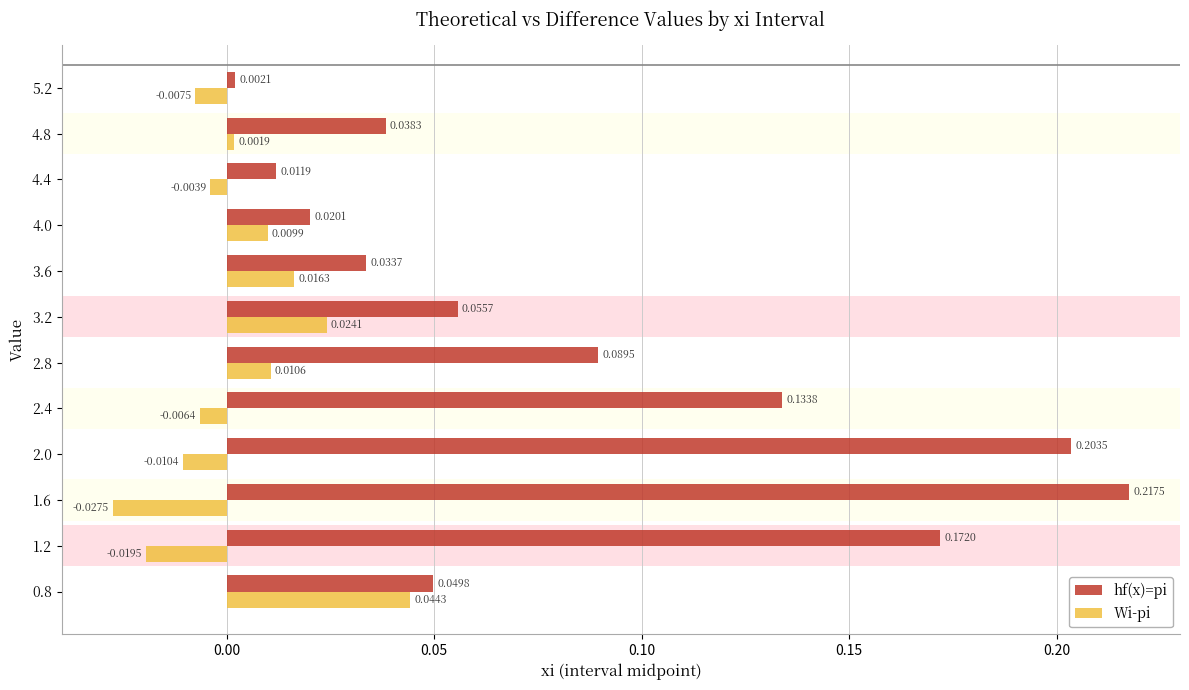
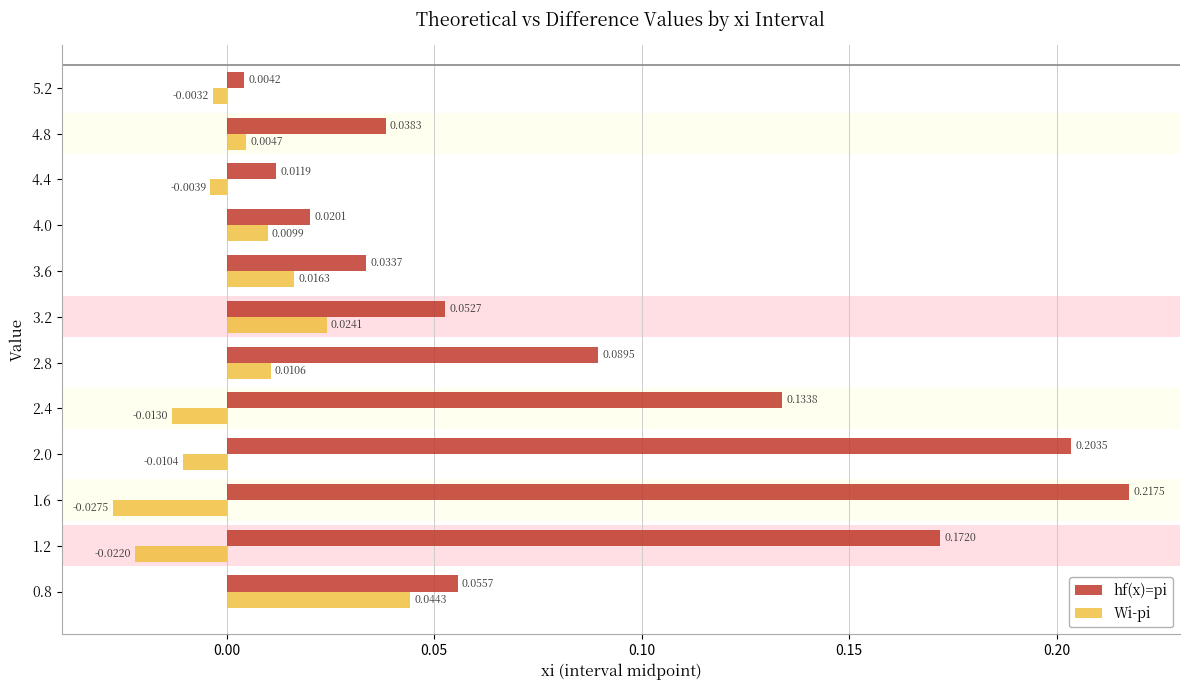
hf(x)=pi, 5.2: 0.0021 -> 0.0042
Wi-pi, 5.2: -0.0075 -> -0.0032
Wi-pi, 4.8: 0.0019 -> 0.0047
hf(x)=pi, 3.2: 0.0557 -> 0.0527
Wi-pi, 2.4: -0.0064 -> -0.0130
Wi-pi, 1.2: -0.0195 -> -0.0220
hf(x)=pi, 0.8: 0.0498 -> 0.0557
